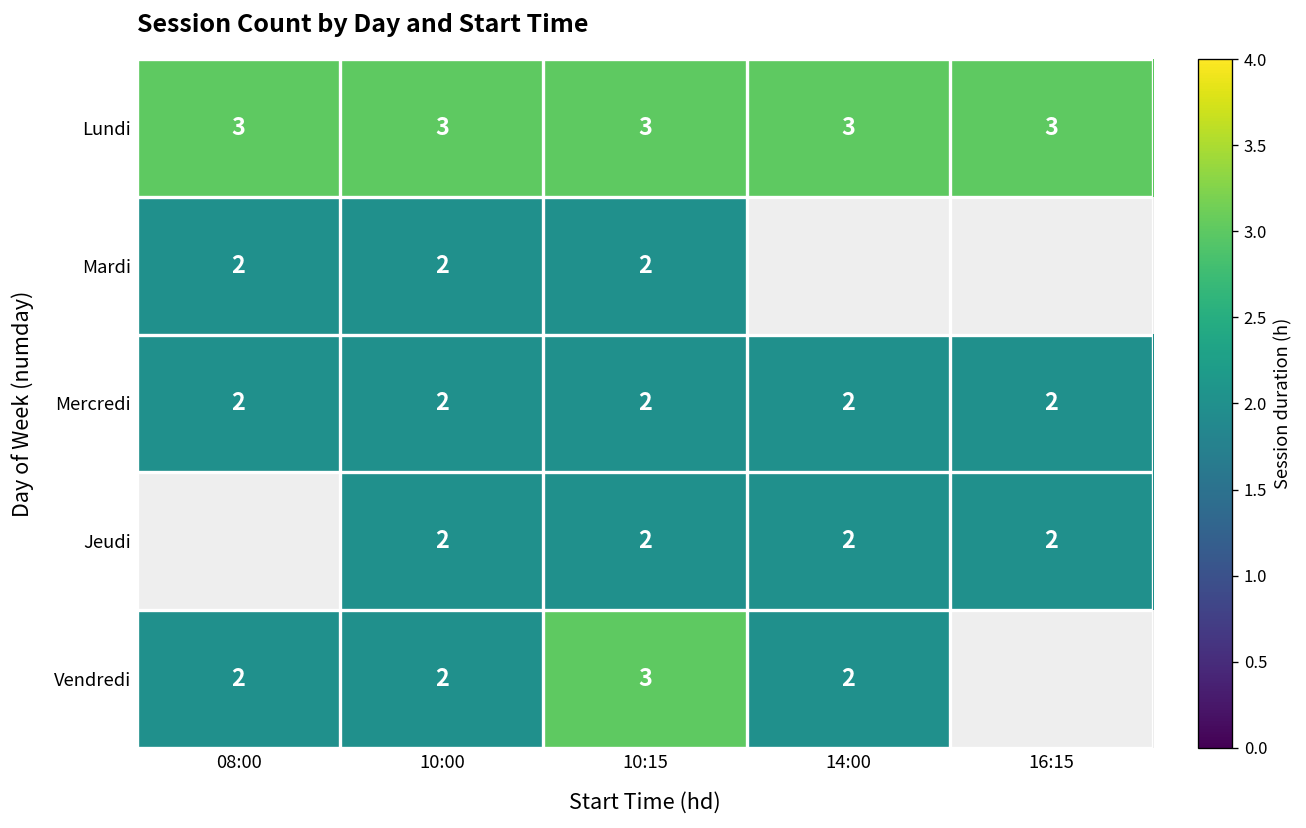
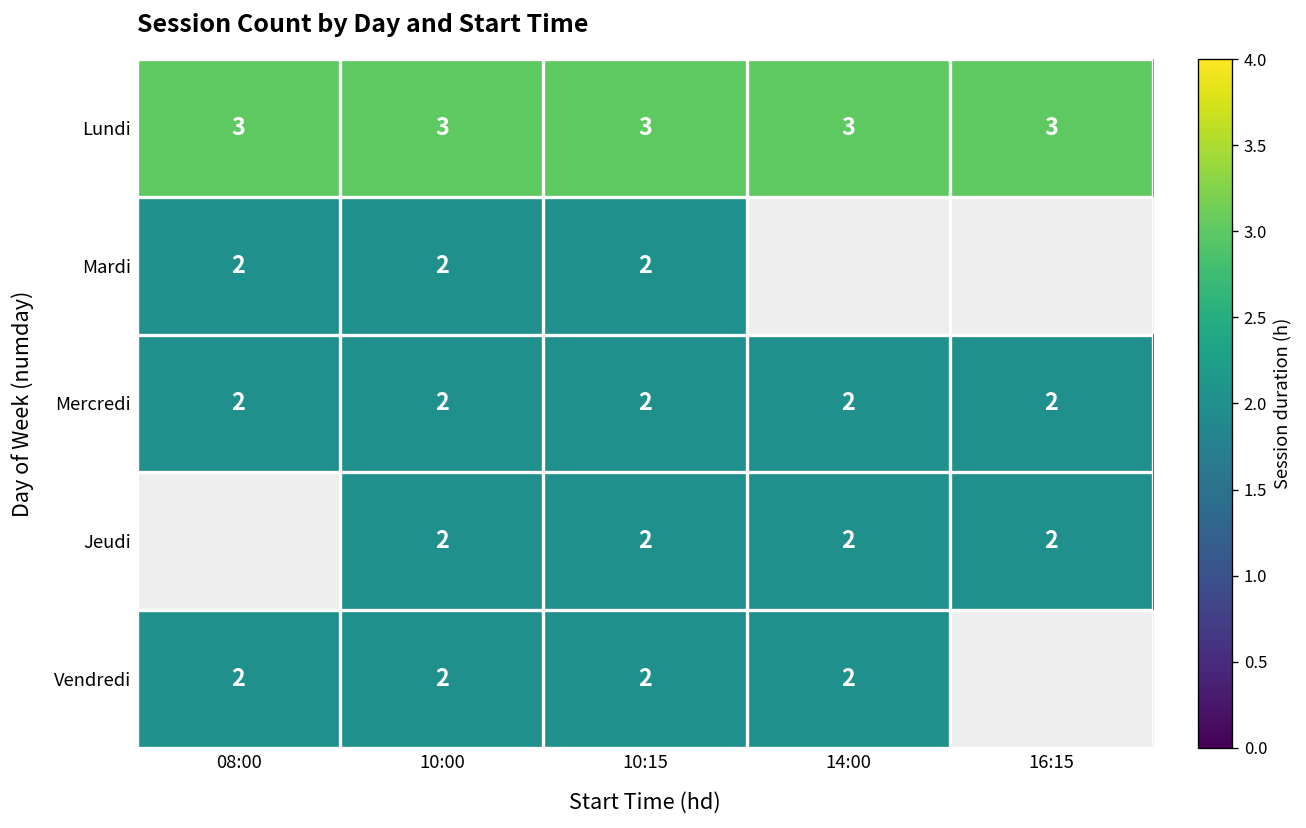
Vendredi, 10:15: 3 -> 2
